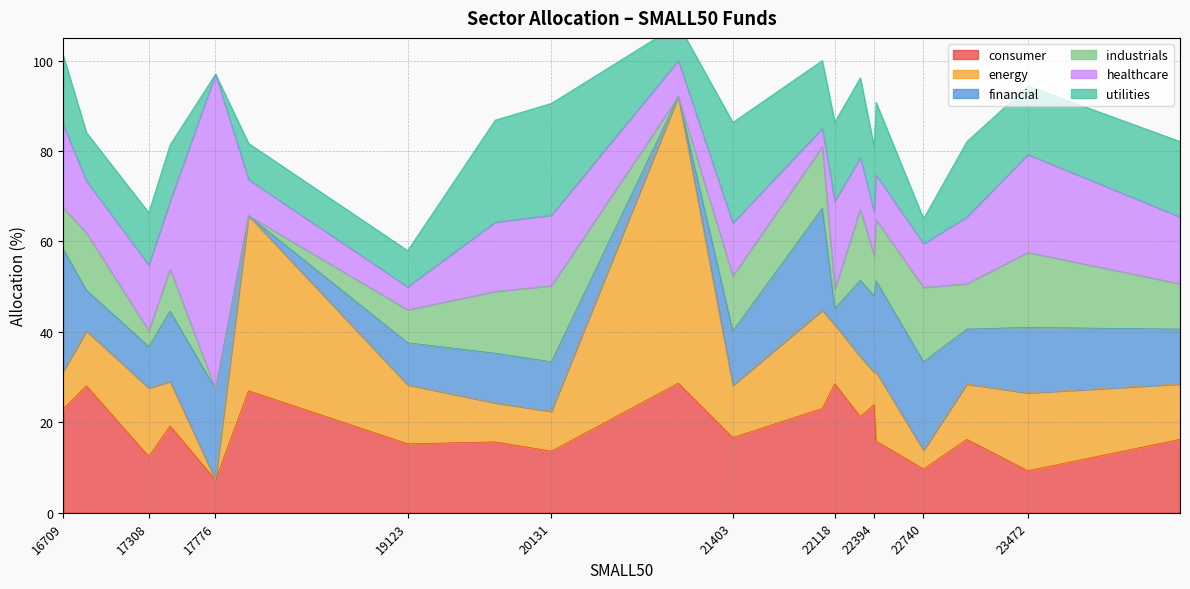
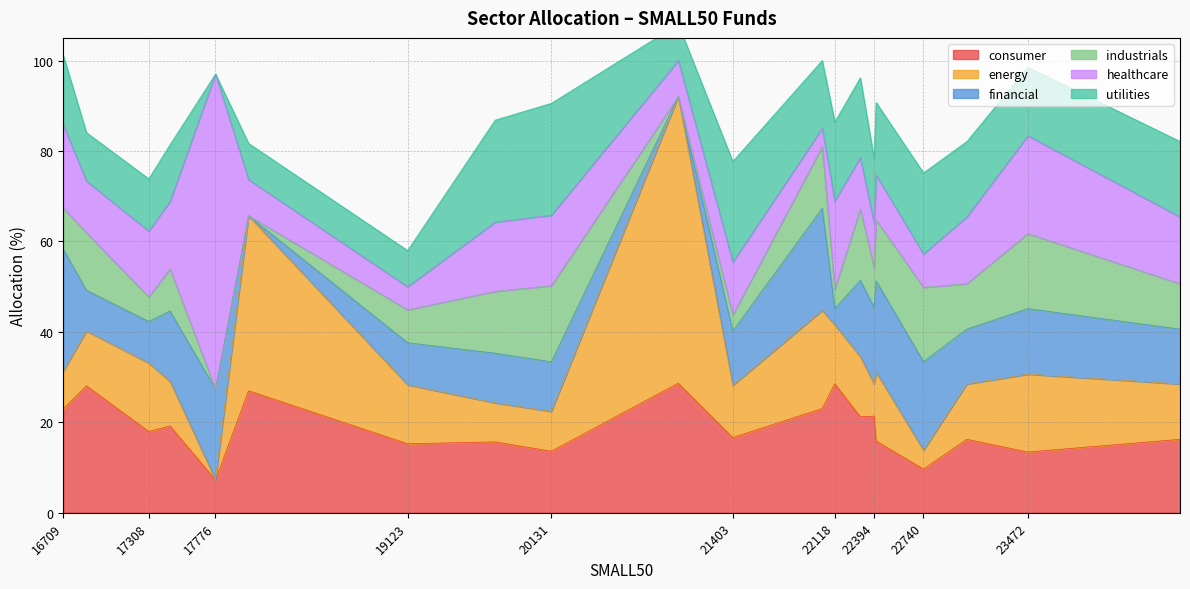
consumer, 17308: 12 -> 18
industrials, 17308: 3 -> 5
industrials, 21403: 12 -> 4
consumer, 22394: 24 -> 21
healthcare, 22740: 10 -> 7
utilities, 22740: 6 -> 18
consumer, 23472: 9 -> 13
